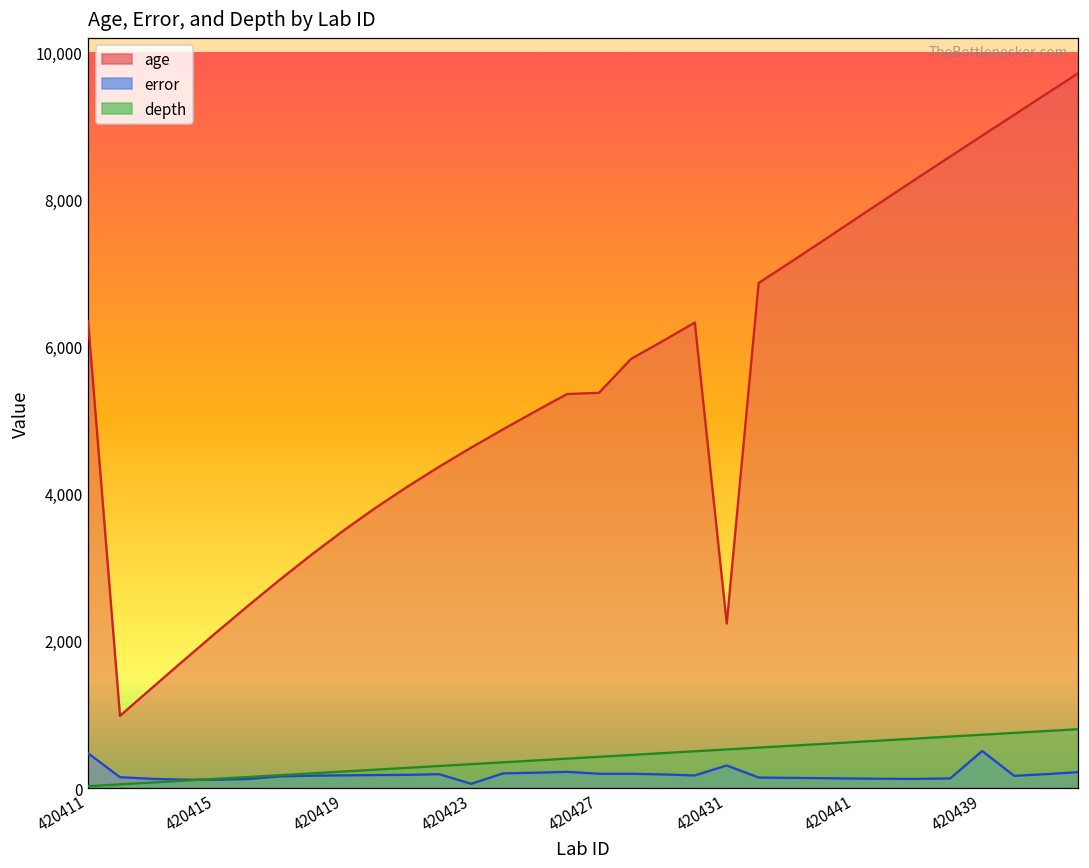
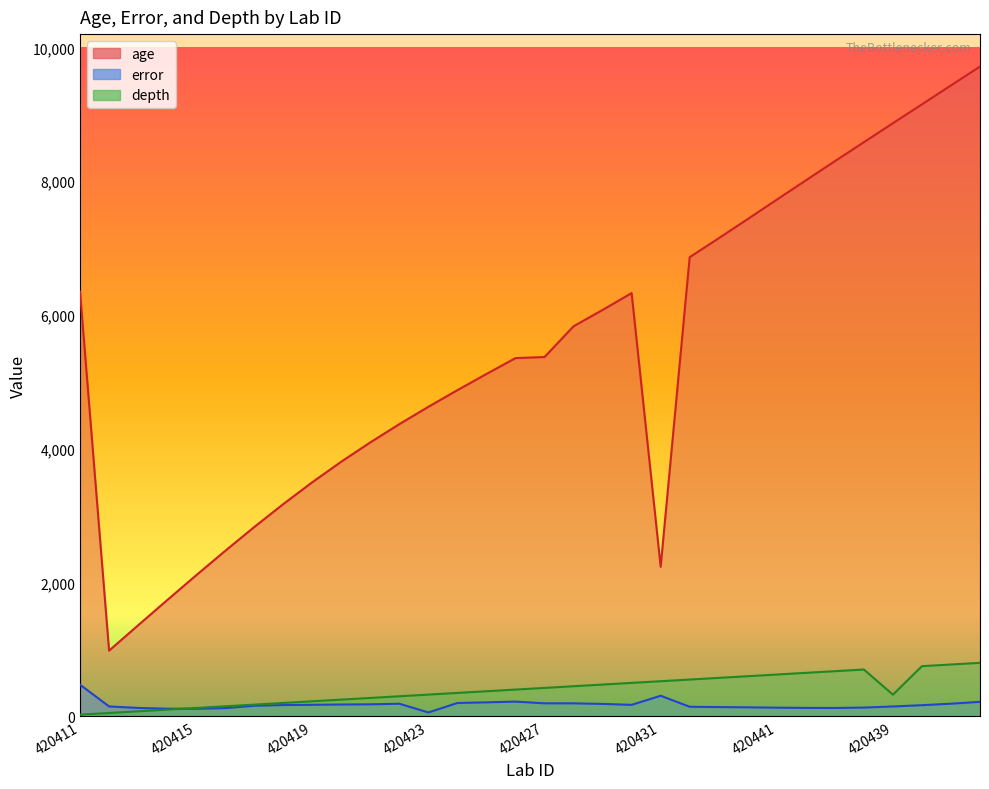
error, 420439: 500 -> 100
depth, 420439: 700 -> 300
